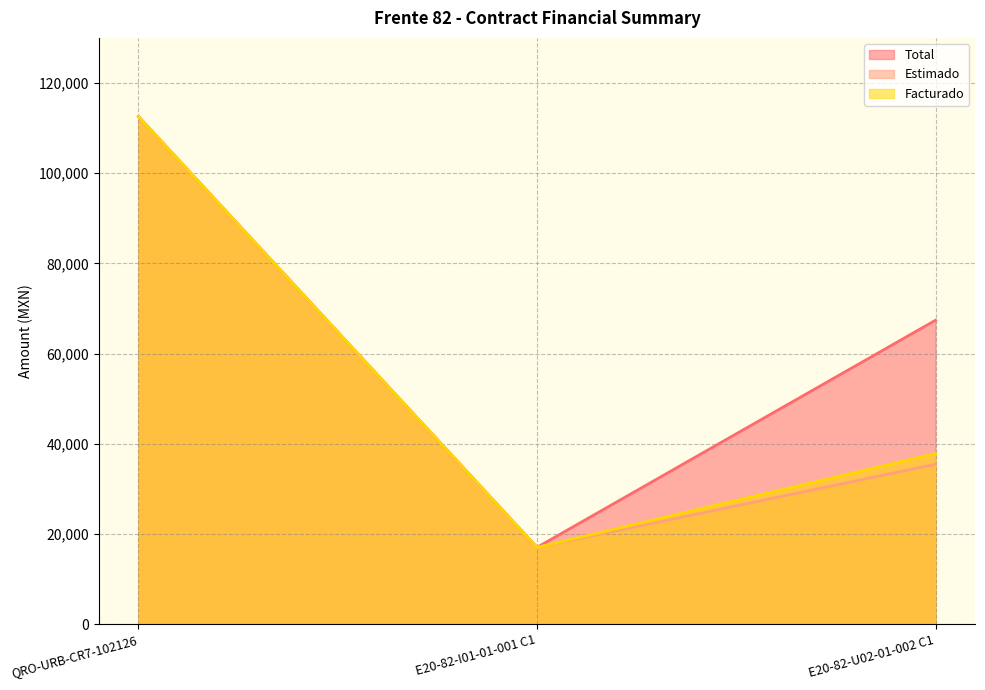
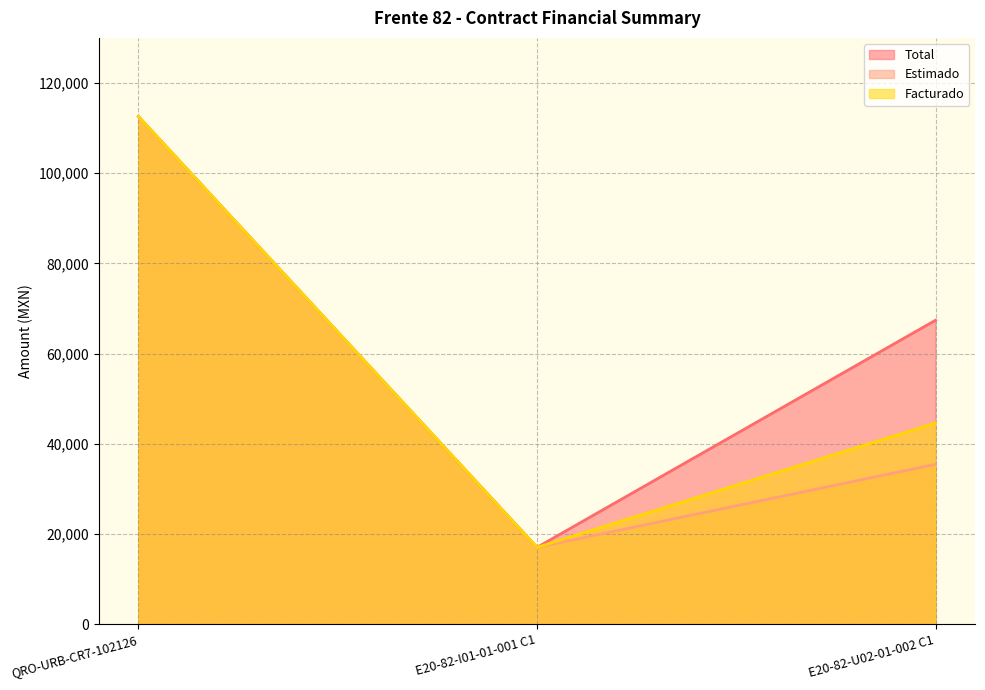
Facturado, E20-82-U02-01-002 C1: 38,000 -> 45,000
